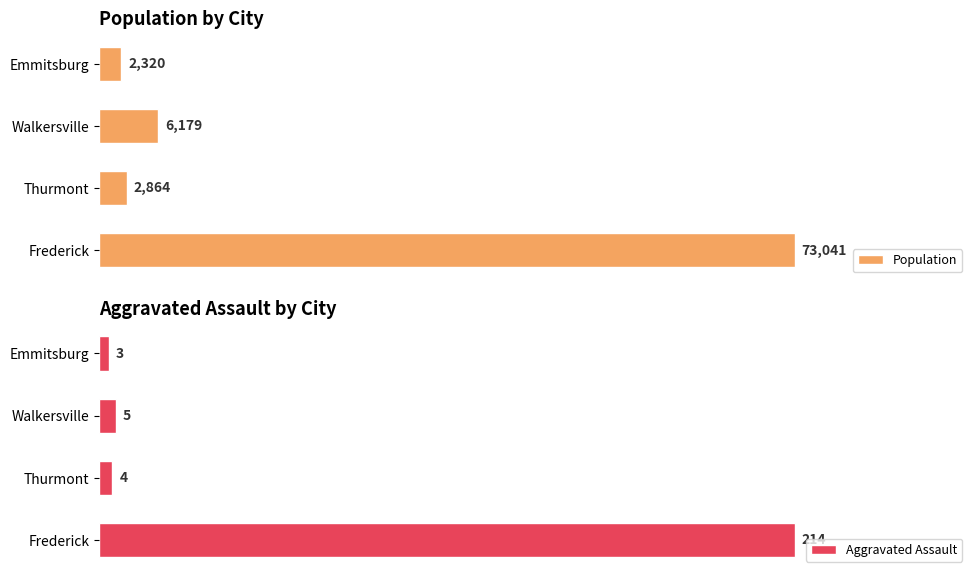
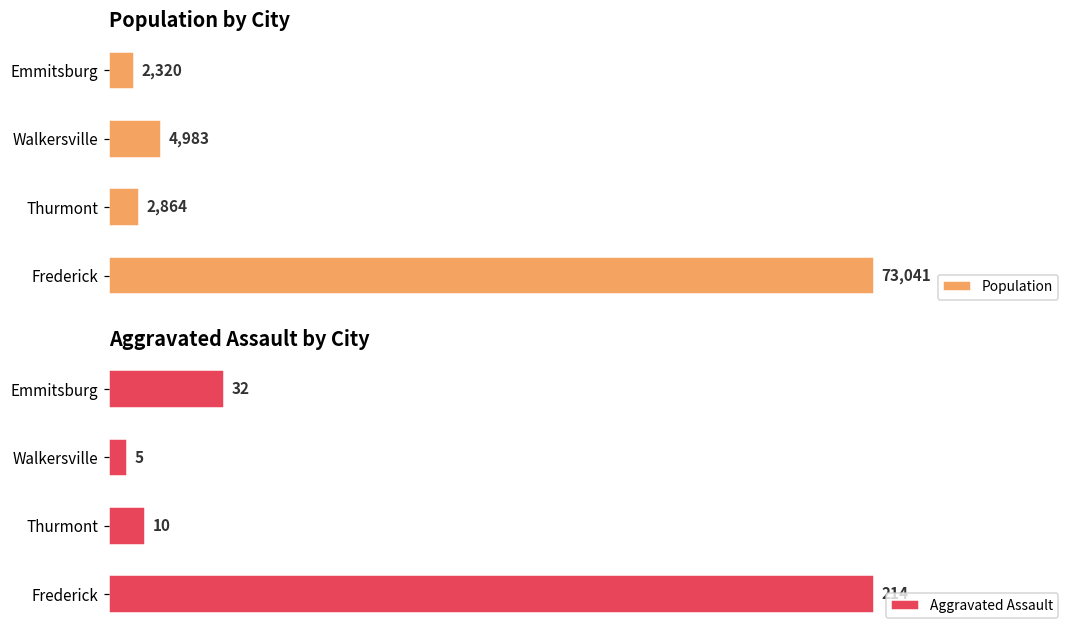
Population by City, Walkersville: 6,179 -> 4,983
Aggravated Assault by City, Emmitsburg: 3 -> 32
Aggravated Assault by City, Thurmont: 4 -> 10
